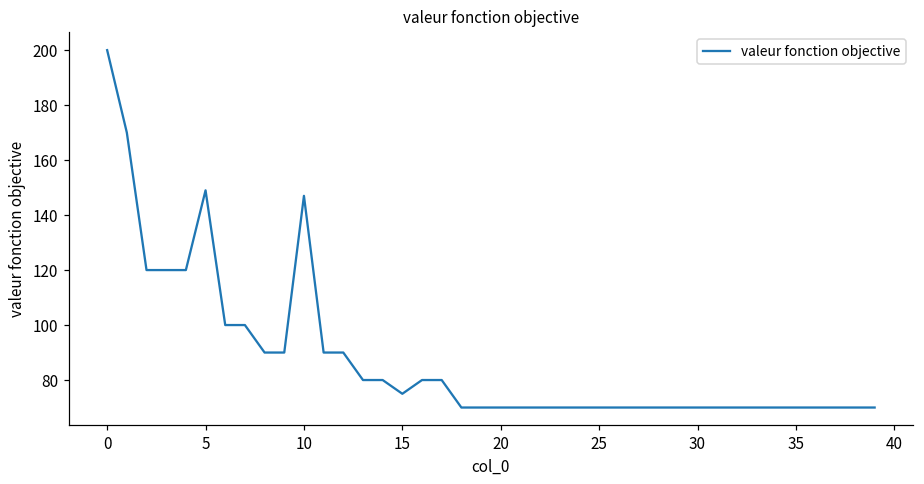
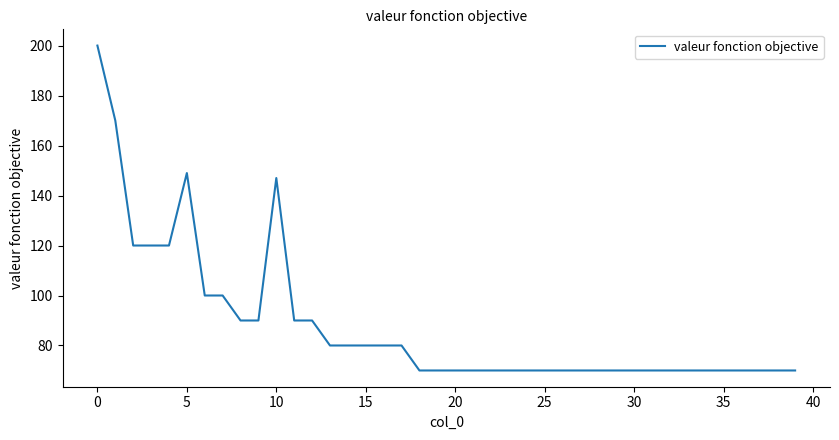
15: 75 -> 80
